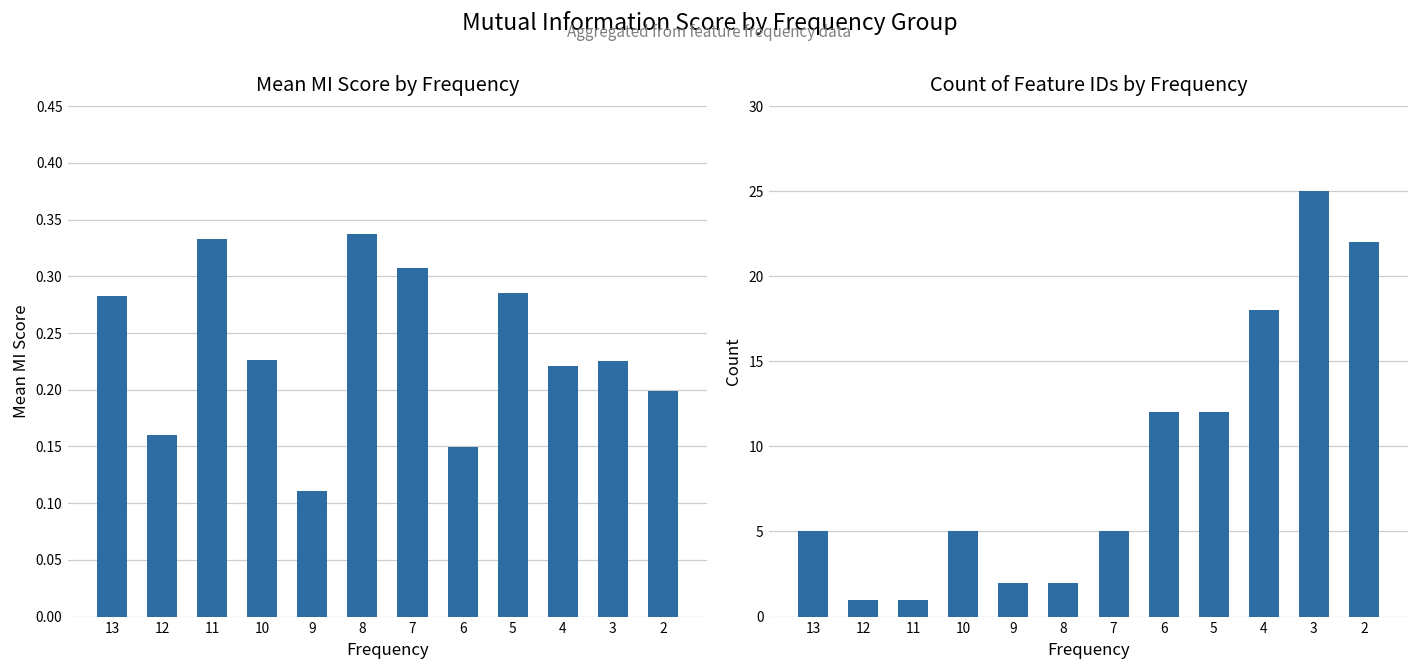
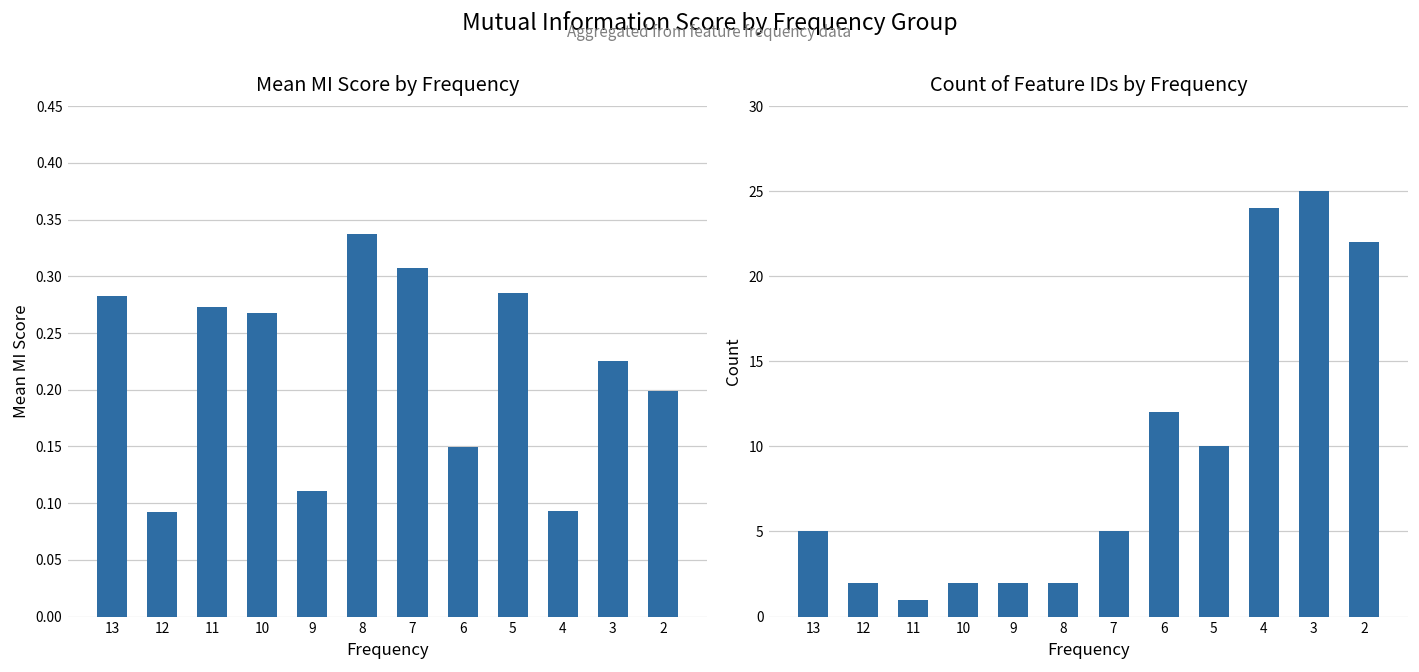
Mean MI Score by Frequency, 12: 0.160 -> 0.092
Mean MI Score by Frequency, 11: 0.333 -> 0.273
Mean MI Score by Frequency, 10: 0.226 -> 0.268
Mean MI Score by Frequency, 4: 0.221 -> 0.093
Count of Feature IDs by Frequency, 12: 1 -> 2
Count of Feature IDs by Frequency, 10: 5 -> 2
Count of Feature IDs by Frequency, 5: 12 -> 10
Count of Feature IDs by Frequency, 4: 18 -> 24
